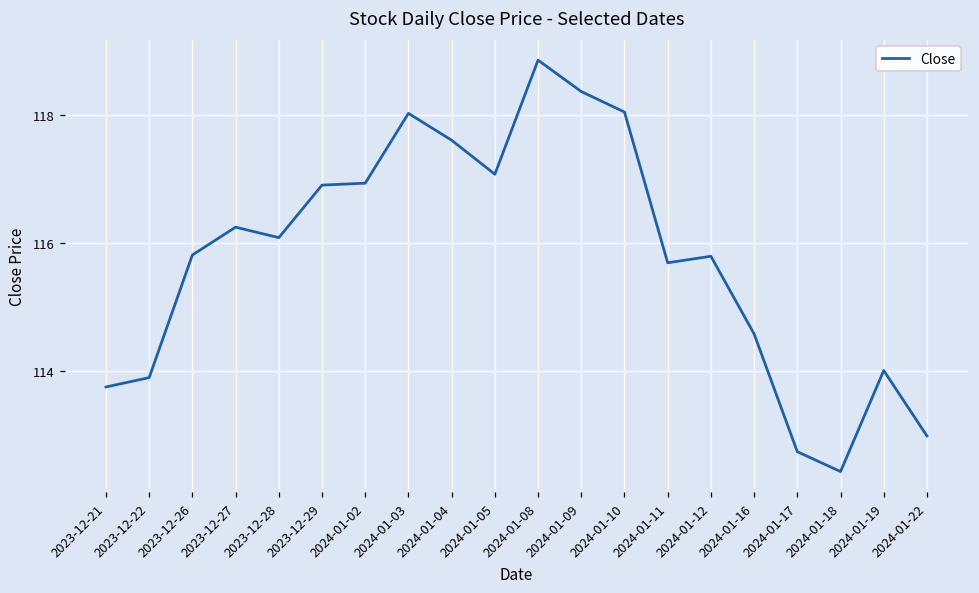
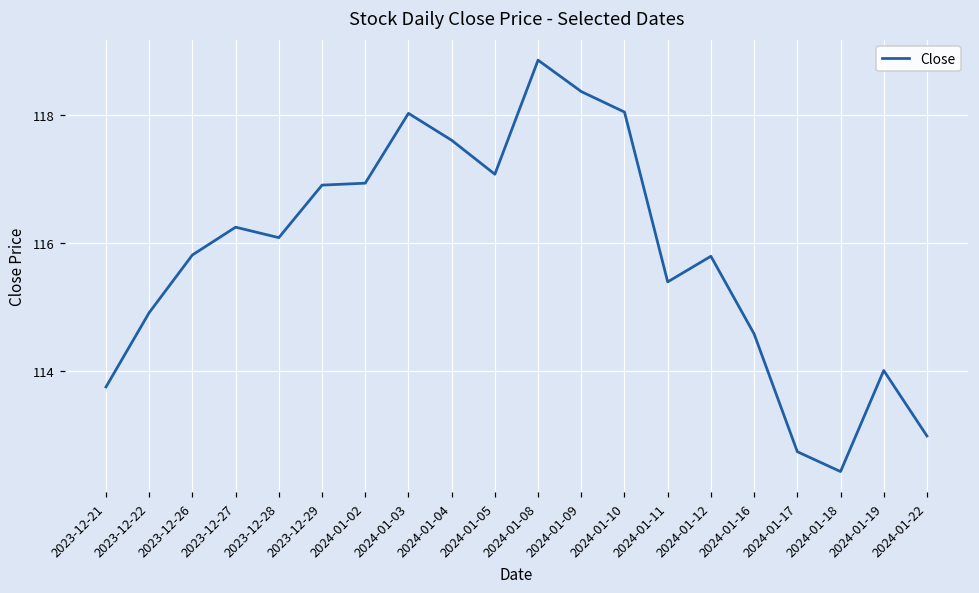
2023-12-22: 113.9 -> 114.9
2024-01-11: 115.7 -> 115.4
